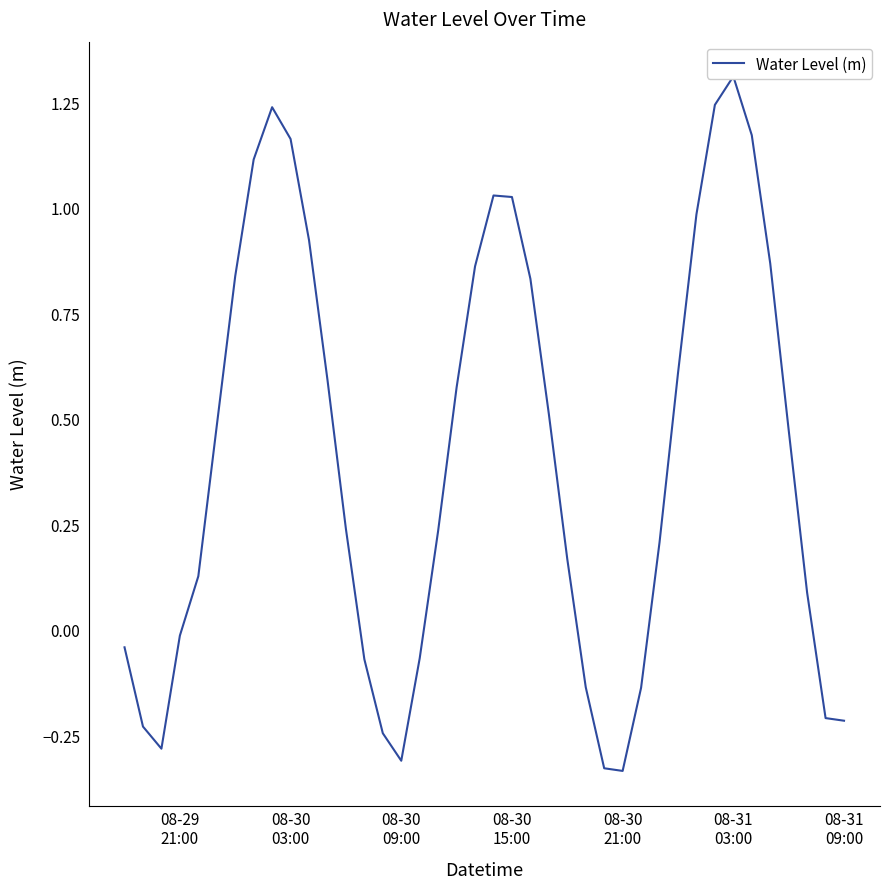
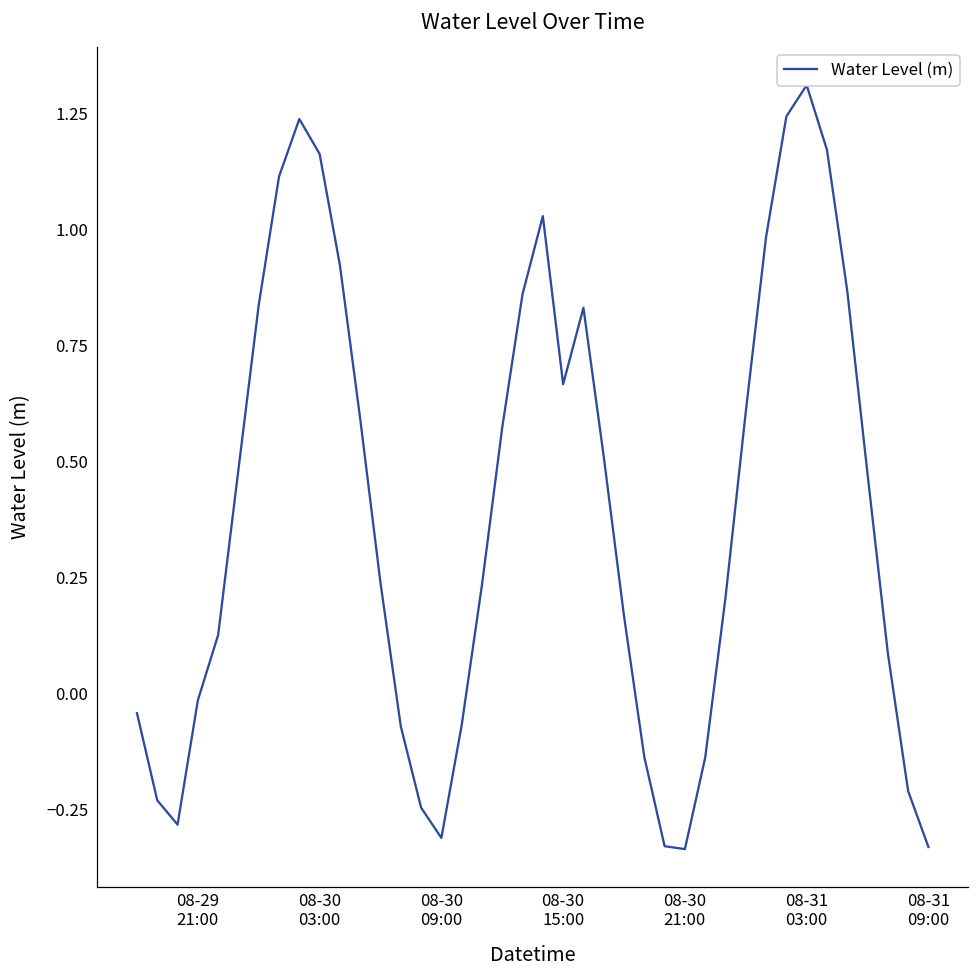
08-30 15:00: 1.03 -> 0.67
08-31 09:00: -0.22 -> -0.33
